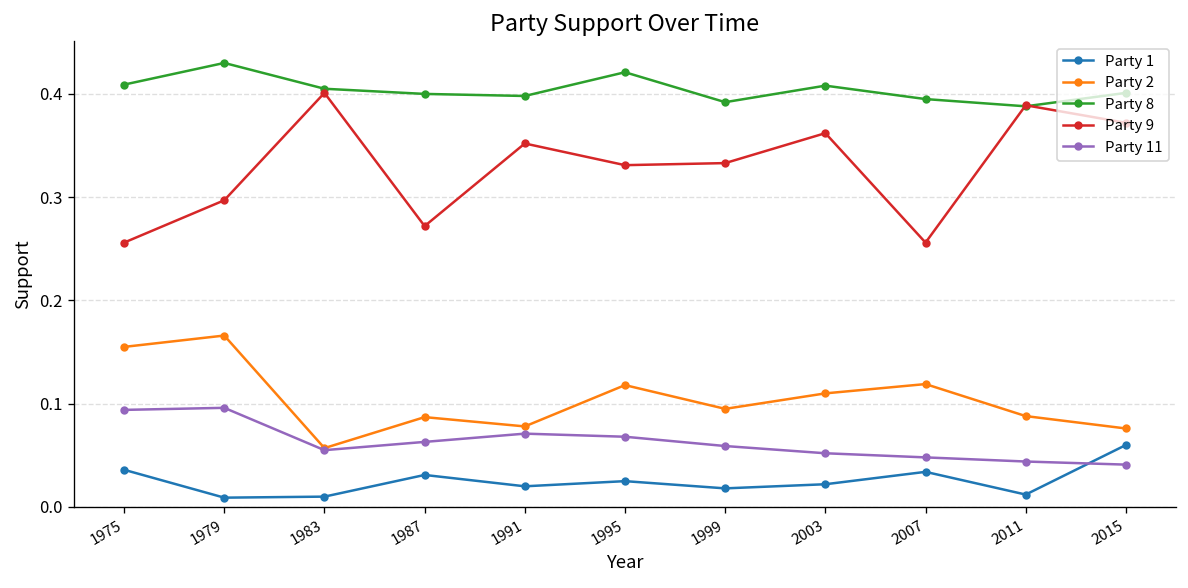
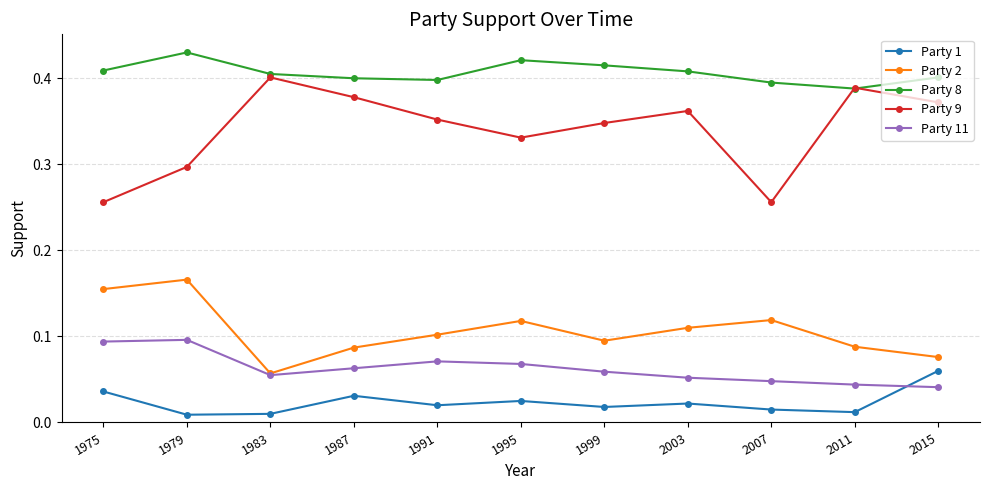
Party 9, 1987: 0.27 -> 0.38
Party 2, 1991: 0.08 -> 0.10
Party 8, 1999: 0.39 -> 0.42
Party 9, 1999: 0.33 -> 0.35
Party 1, 2007: 0.03 -> 0.02
